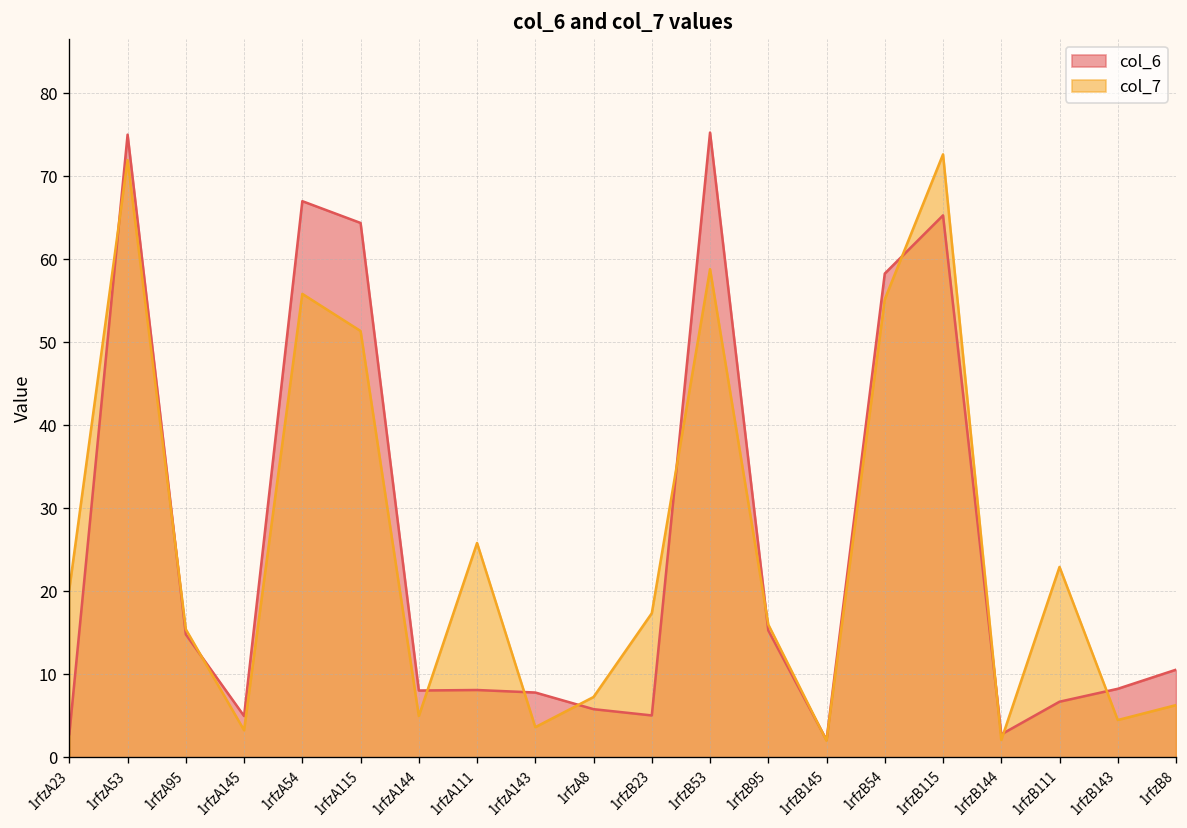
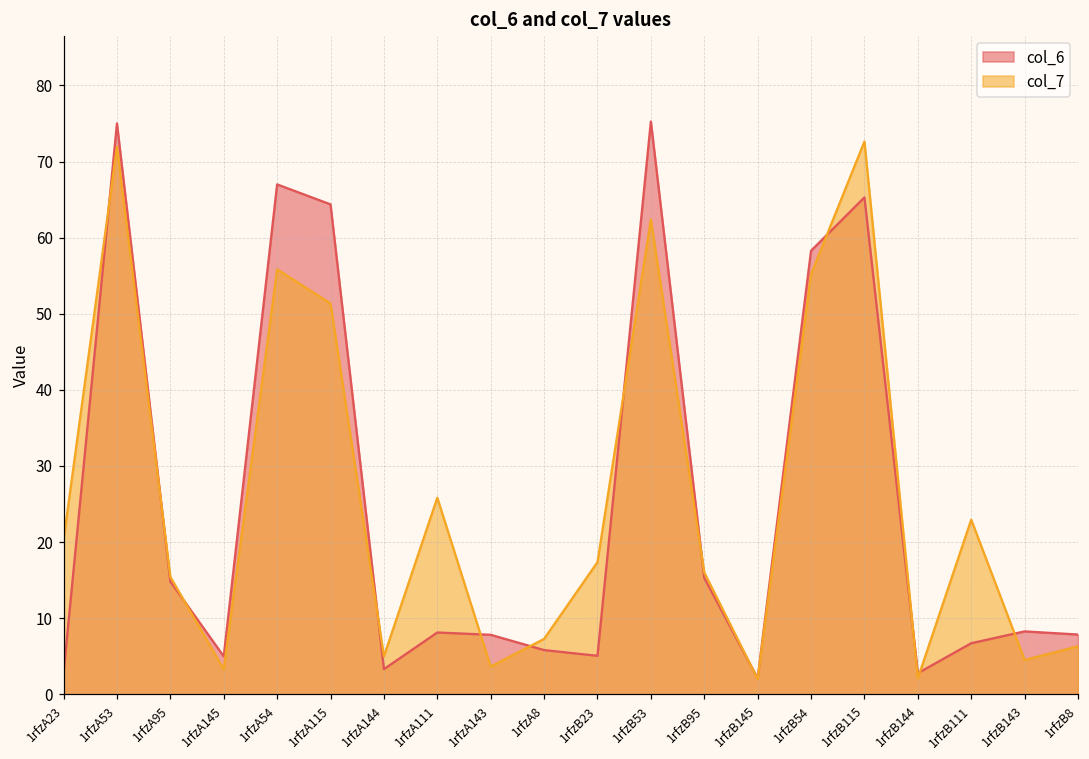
col_6, 1rfzA144: 8 -> 3
col_7, 1rfzB53: 59 -> 62
col_6, 1rfzB8: 11 -> 8
